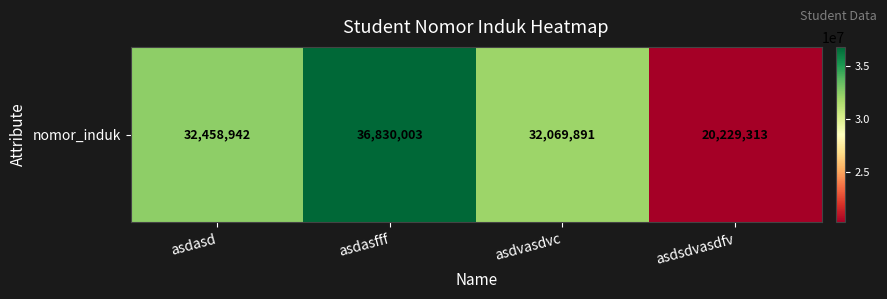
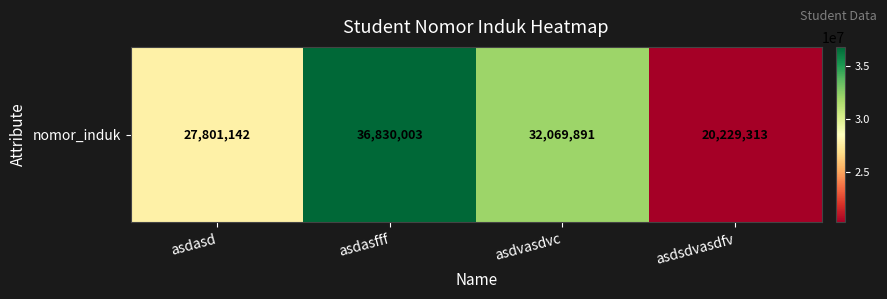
nomor_induk, asdasd: 32,458,942 -> 27,801,142
